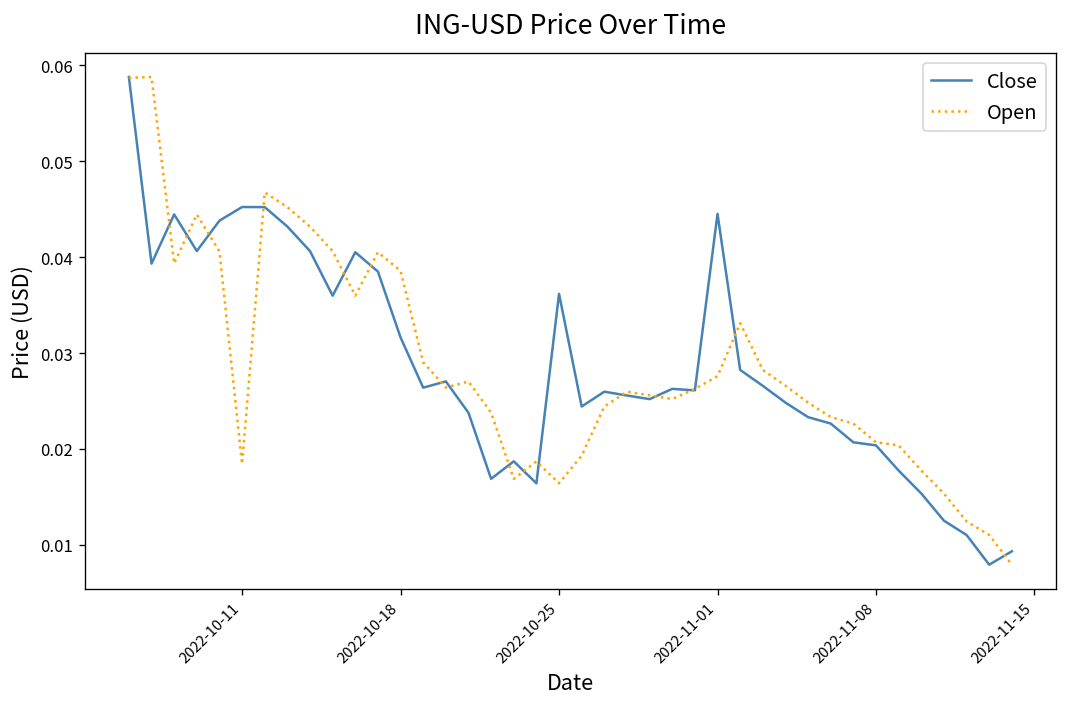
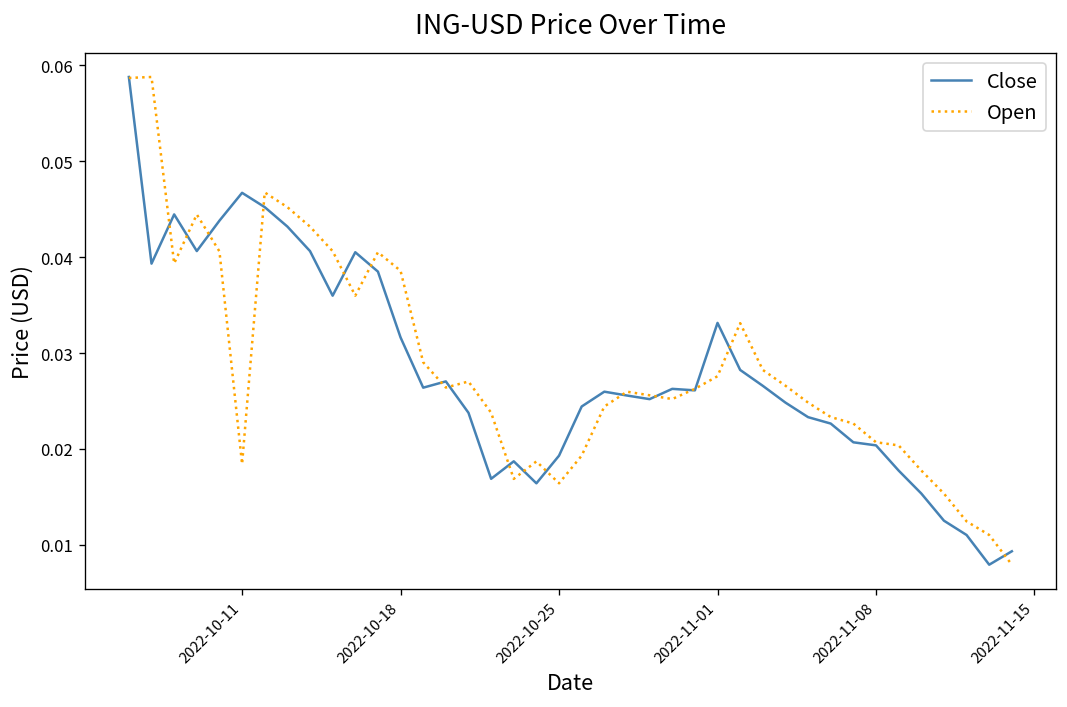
Close, 2022-10-11: 0.045 -> 0.047
Close, 2022-10-25: 0.036 -> 0.019
Close, 2022-11-01: 0.045 -> 0.033
